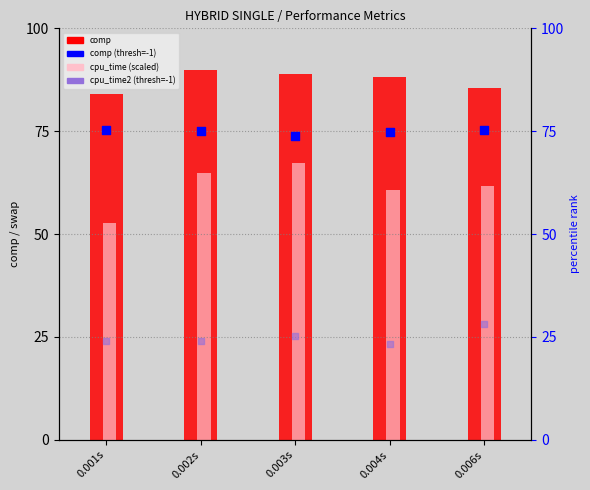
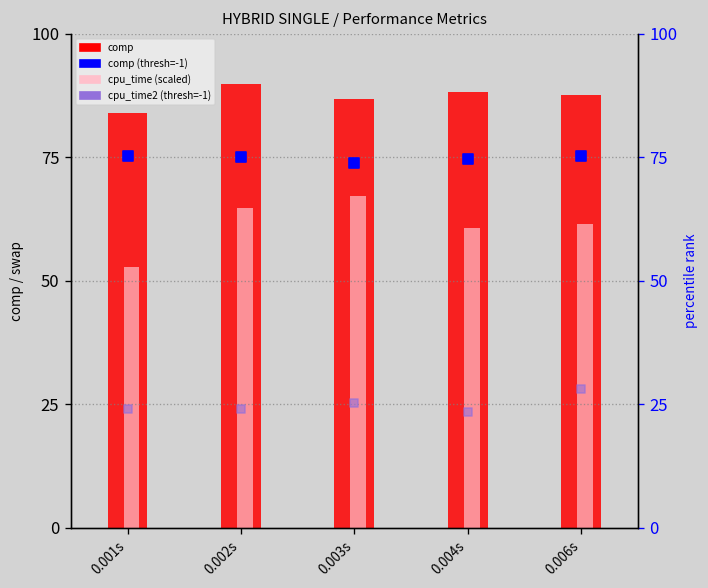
comp, 0.003s: 89 -> 87
comp, 0.006s: 86 -> 88
